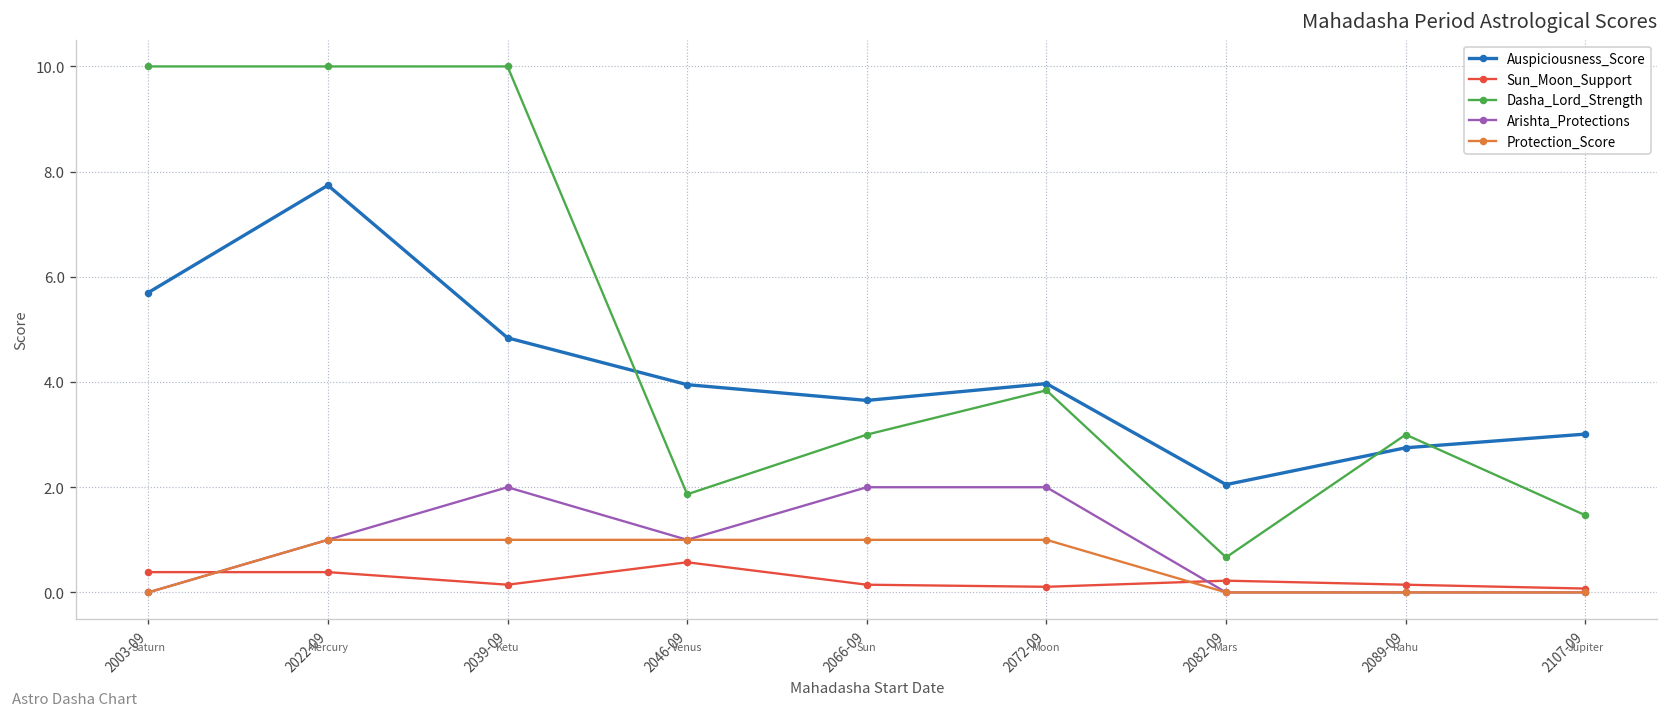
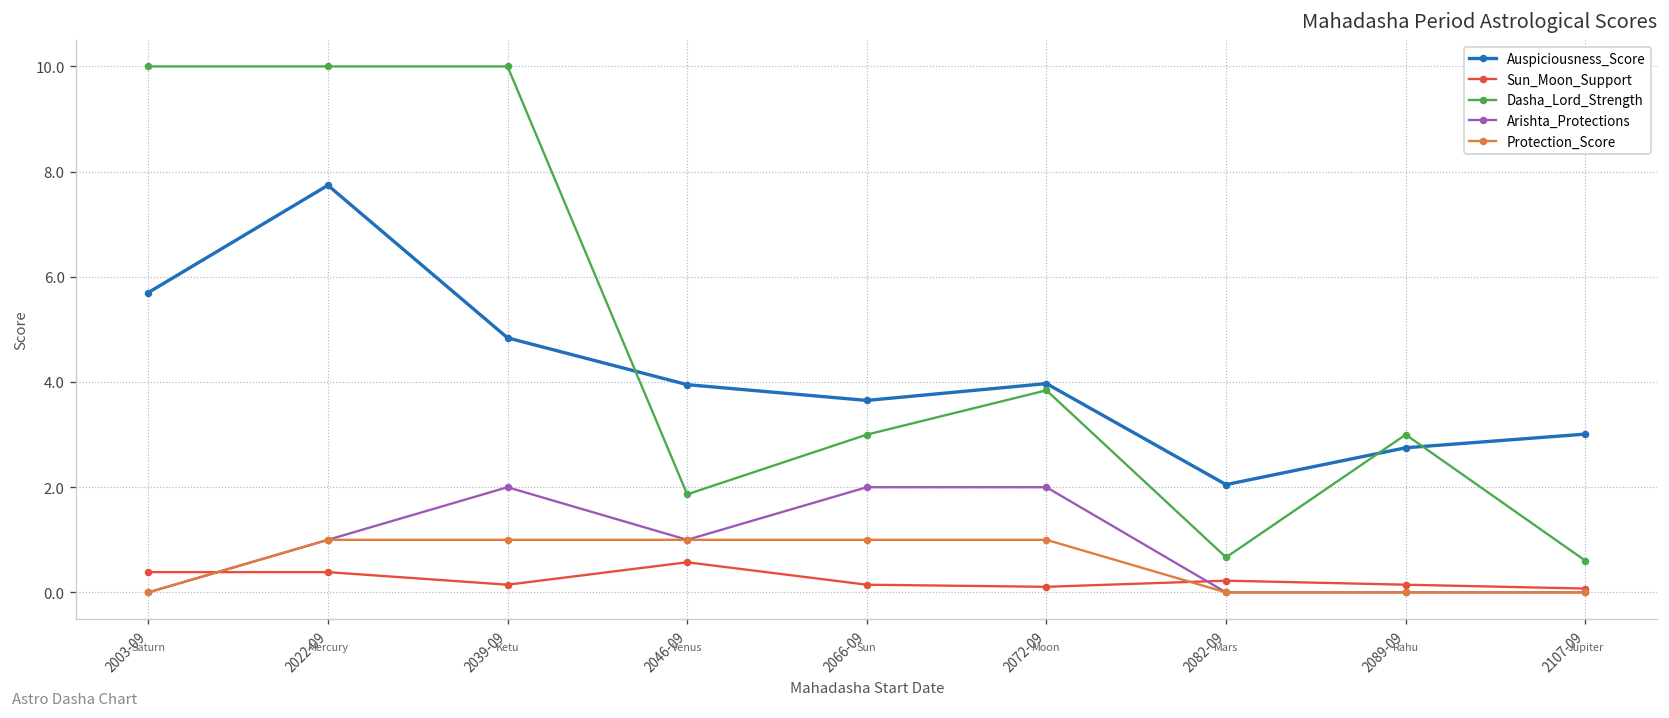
Dasha_Lord_Strength, 2107-09: 1.5 -> 0.6
